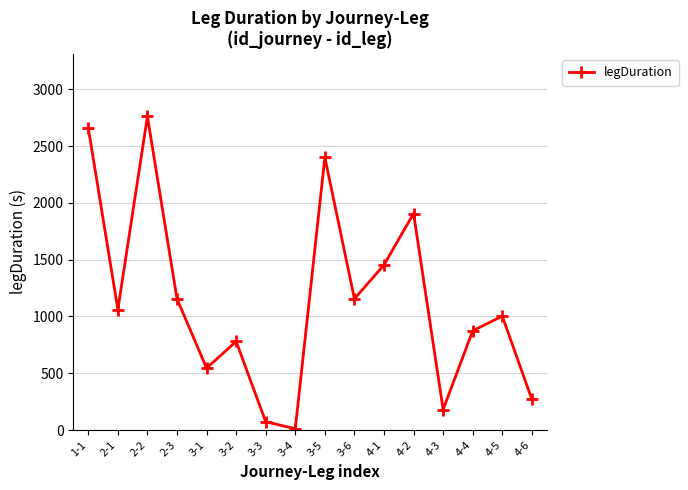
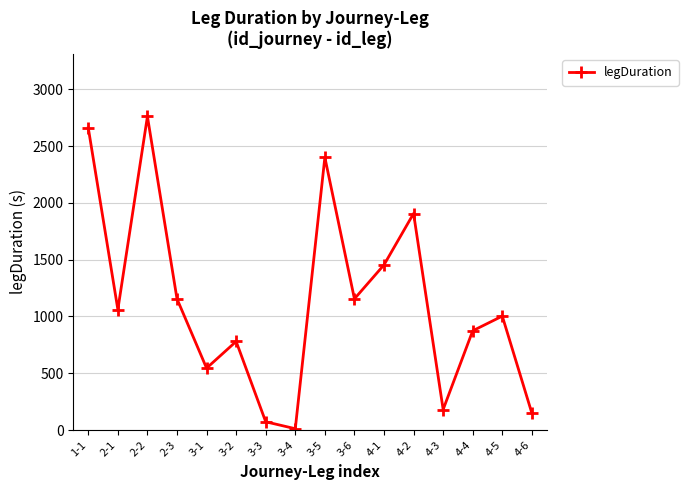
4-6: 270 -> 150
